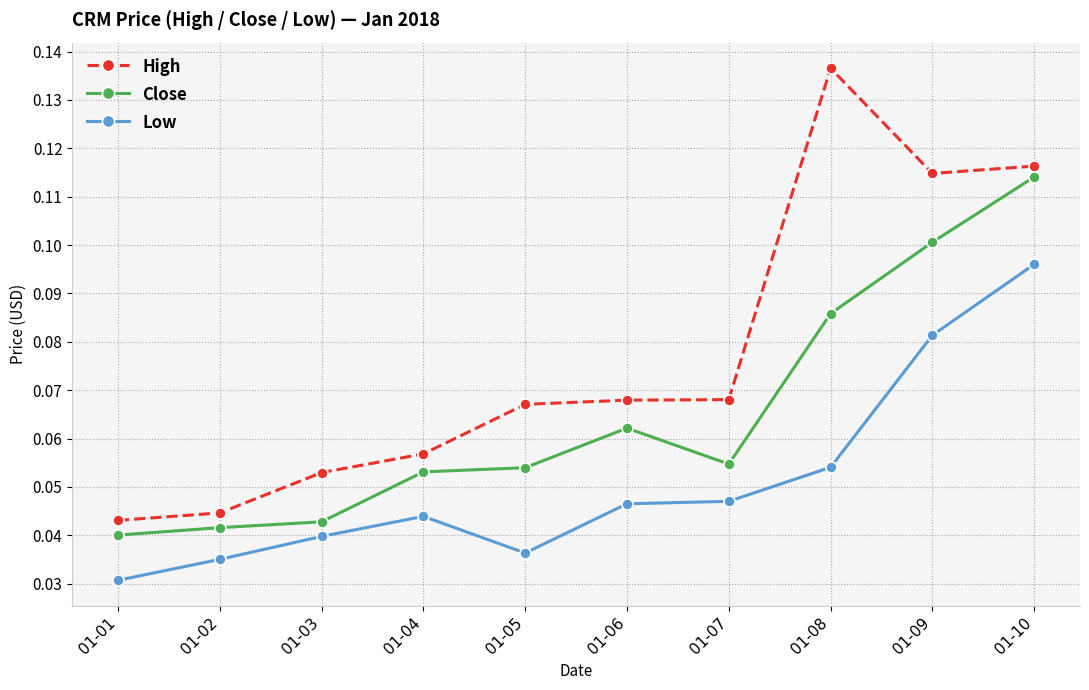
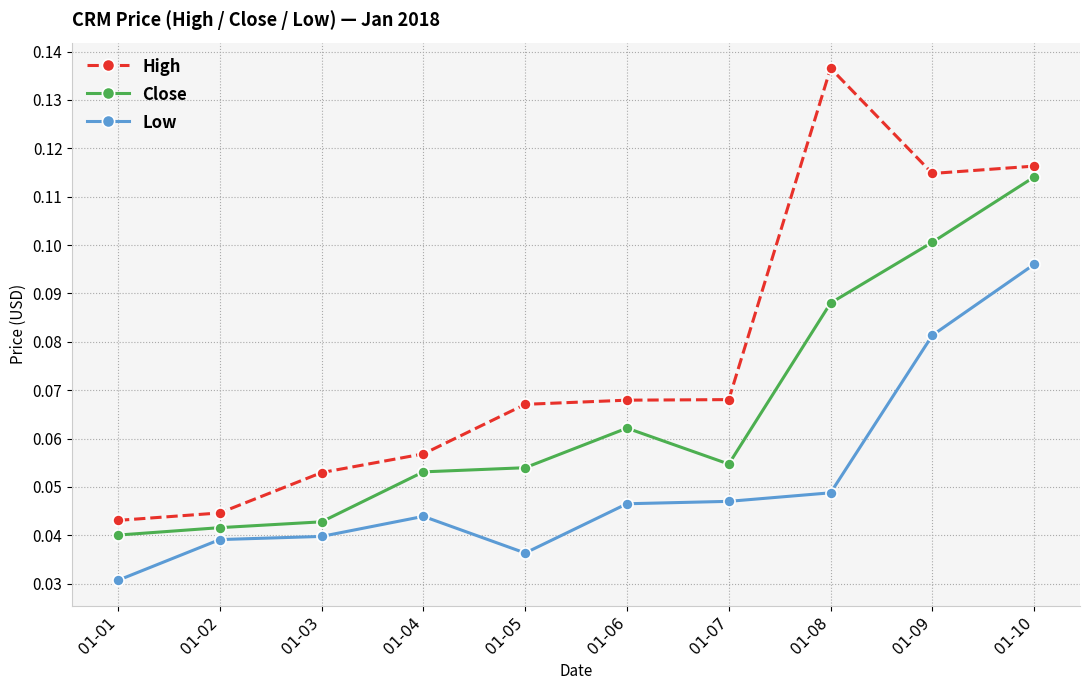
Low, 01-02: 0.035 -> 0.039
Close, 01-08: 0.086 -> 0.088
Low, 01-08: 0.054 -> 0.049
